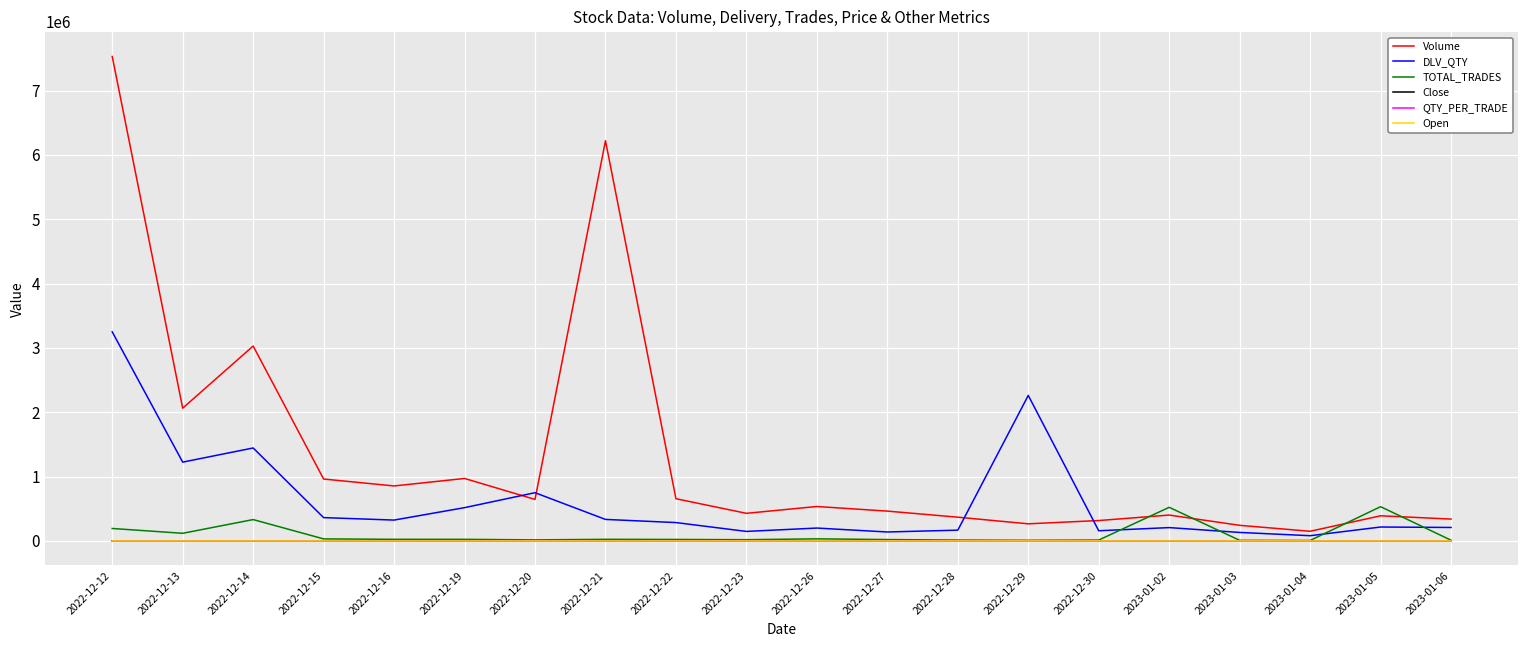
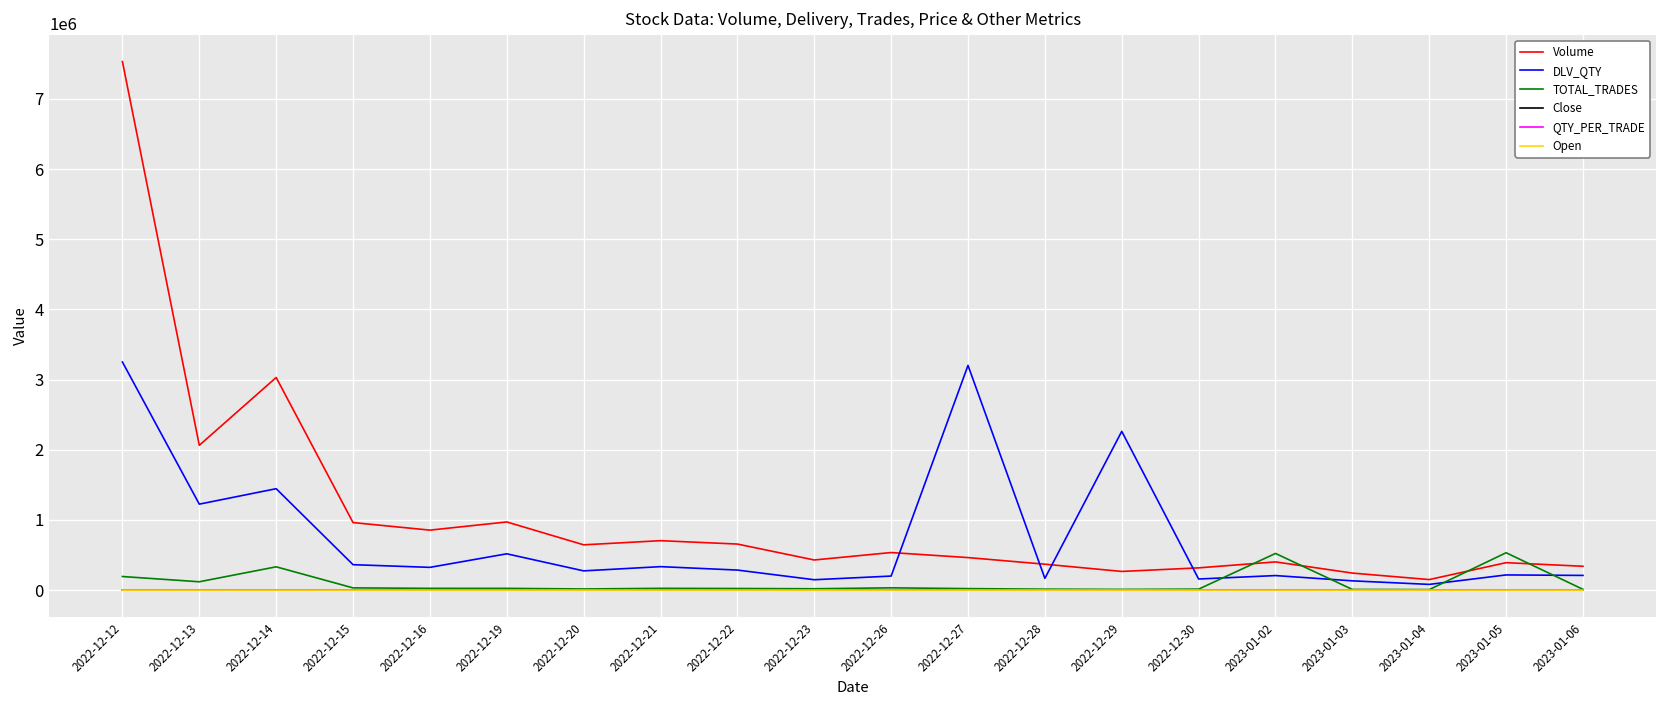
DLV_QTY, 2022-12-20: 800000 -> 300000
Volume, 2022-12-21: 6200000 -> 700000
DLV_QTY, 2022-12-27: 100000 -> 3200000
